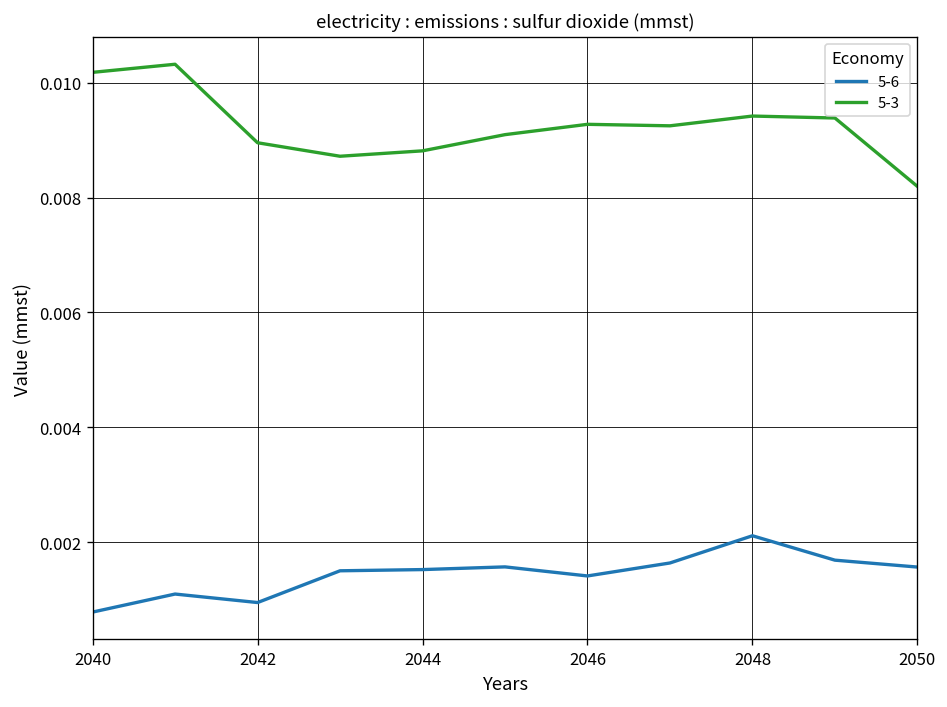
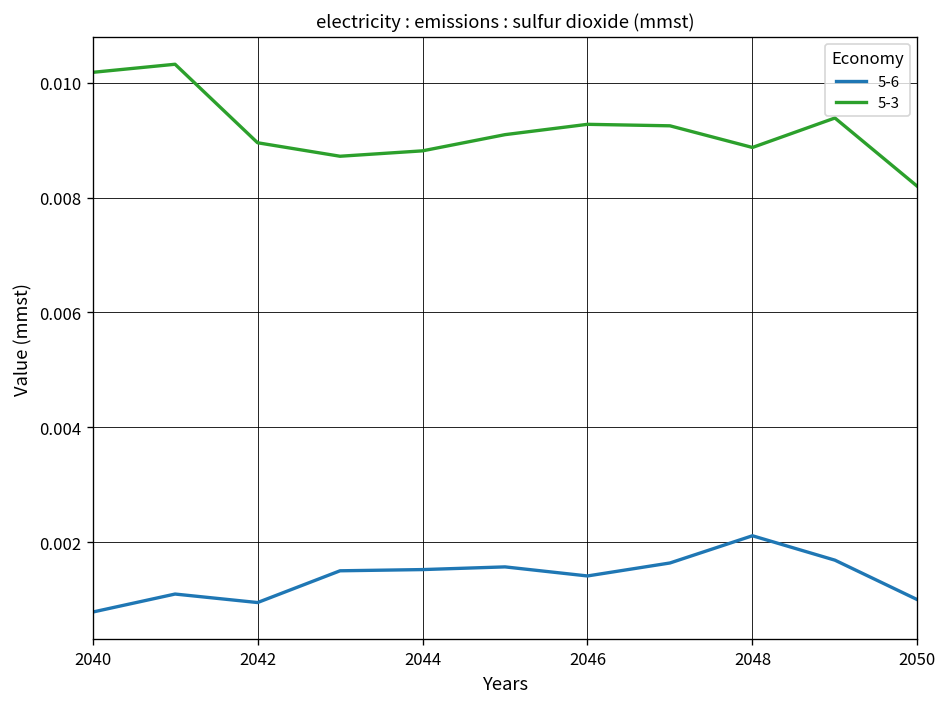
5-3, 2048: 0.0094 -> 0.0089
5-6, 2050: 0.0016 -> 0.0010
